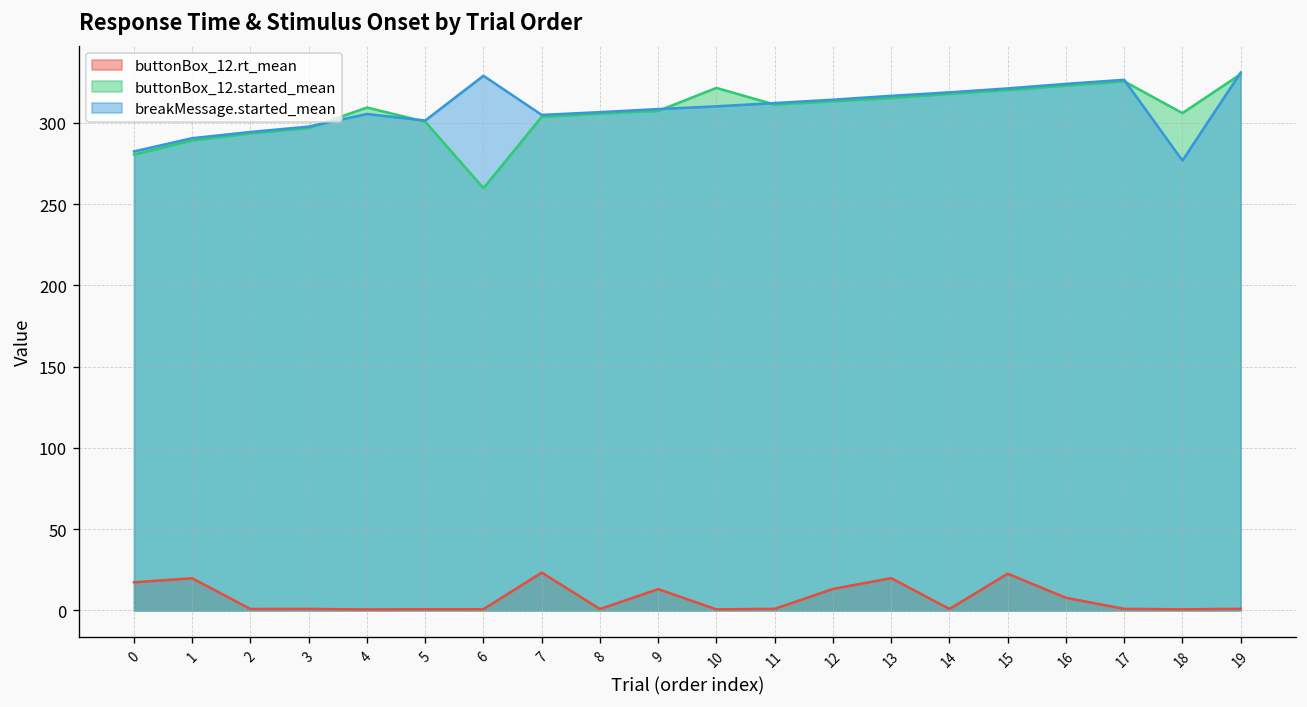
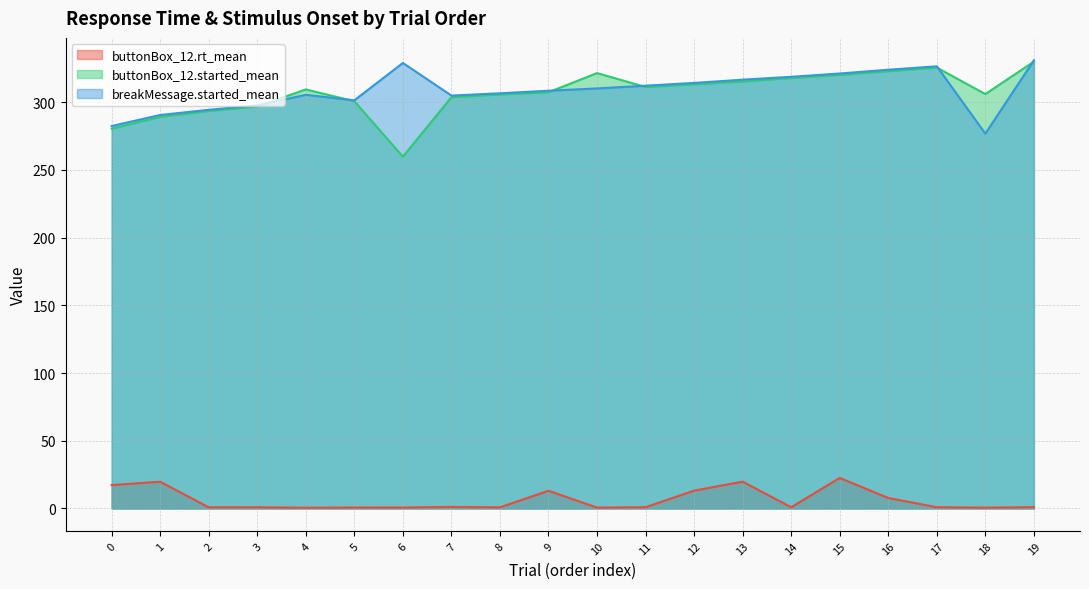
buttonBox_12.rt_mean, 7: 23 -> 1
